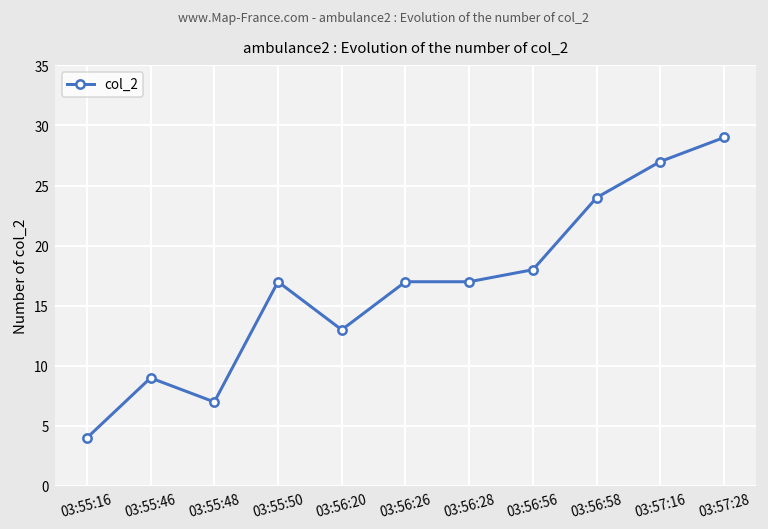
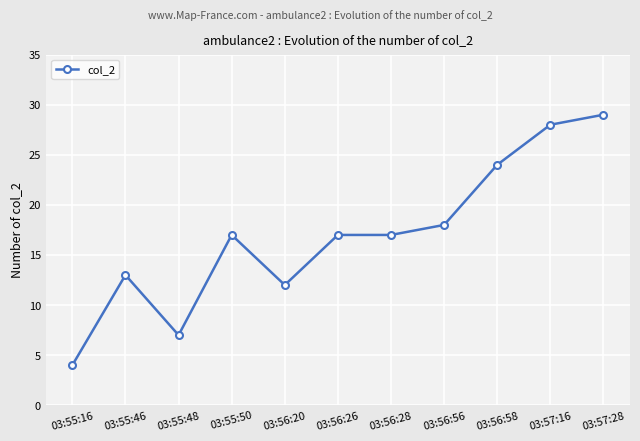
03:55:46: 9 -> 13
03:56:20: 13 -> 12
03:57:16: 27 -> 28
